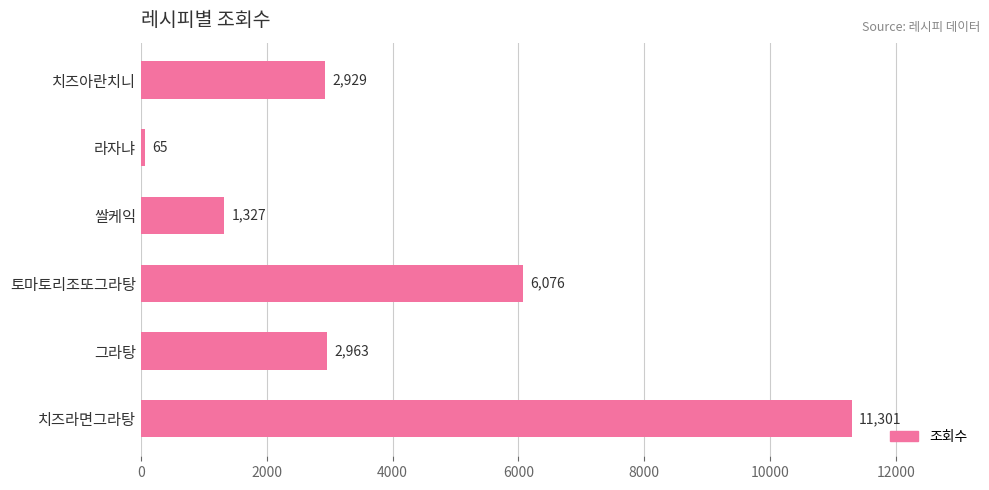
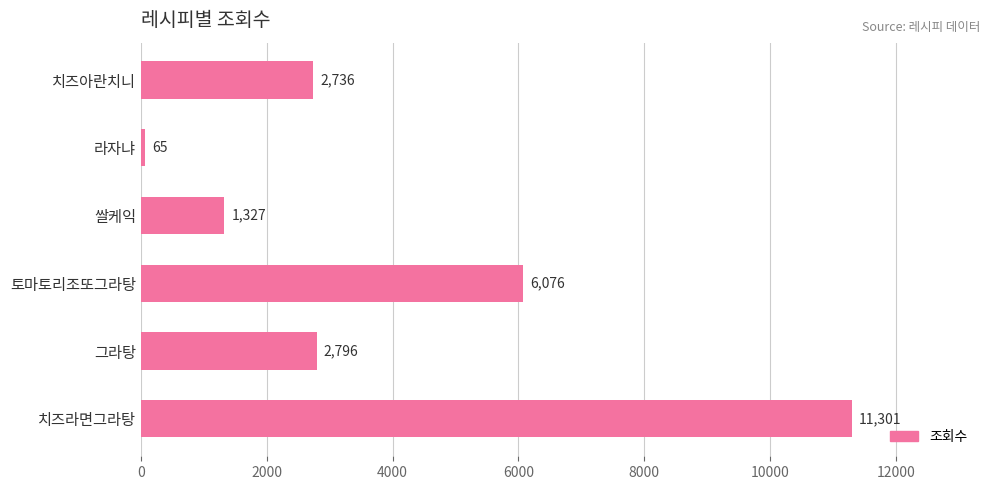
치즈아란치니: 2,929 -> 2,736
그라탕: 2,963 -> 2,796
